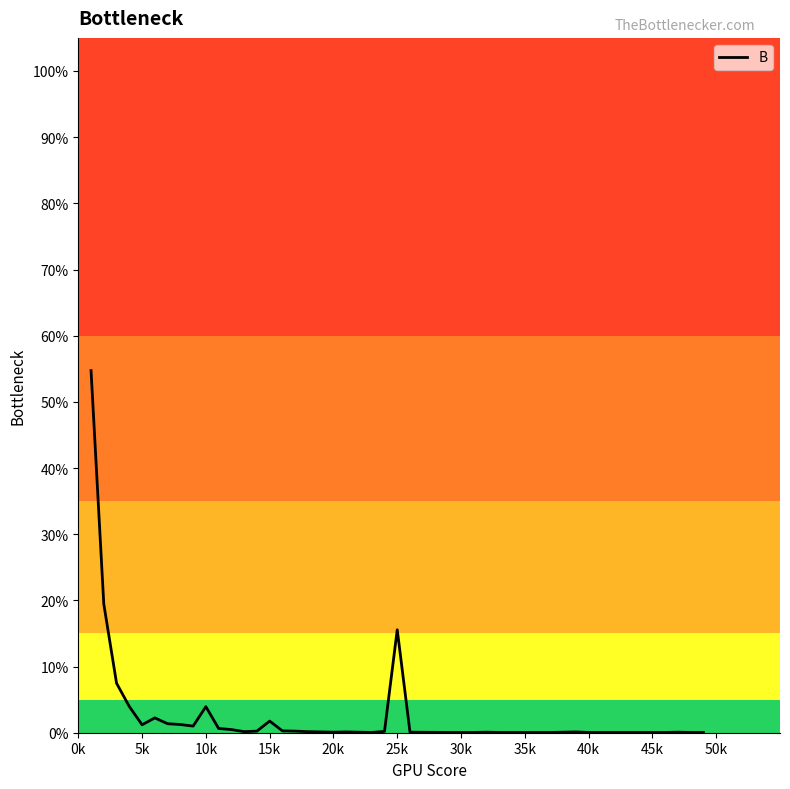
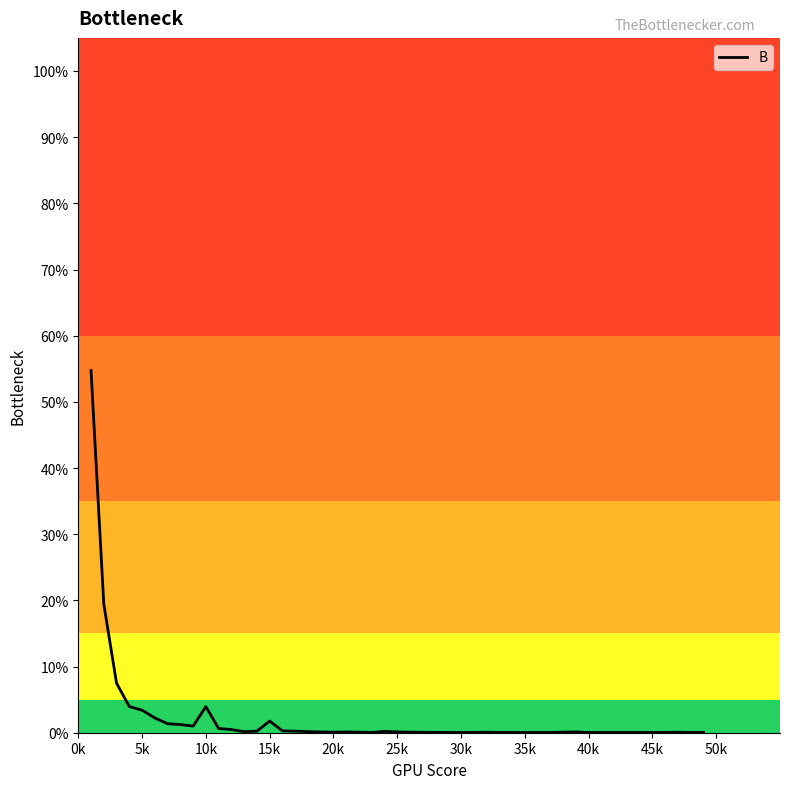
5k: 1% -> 3%
25k: 16% -> 0%
